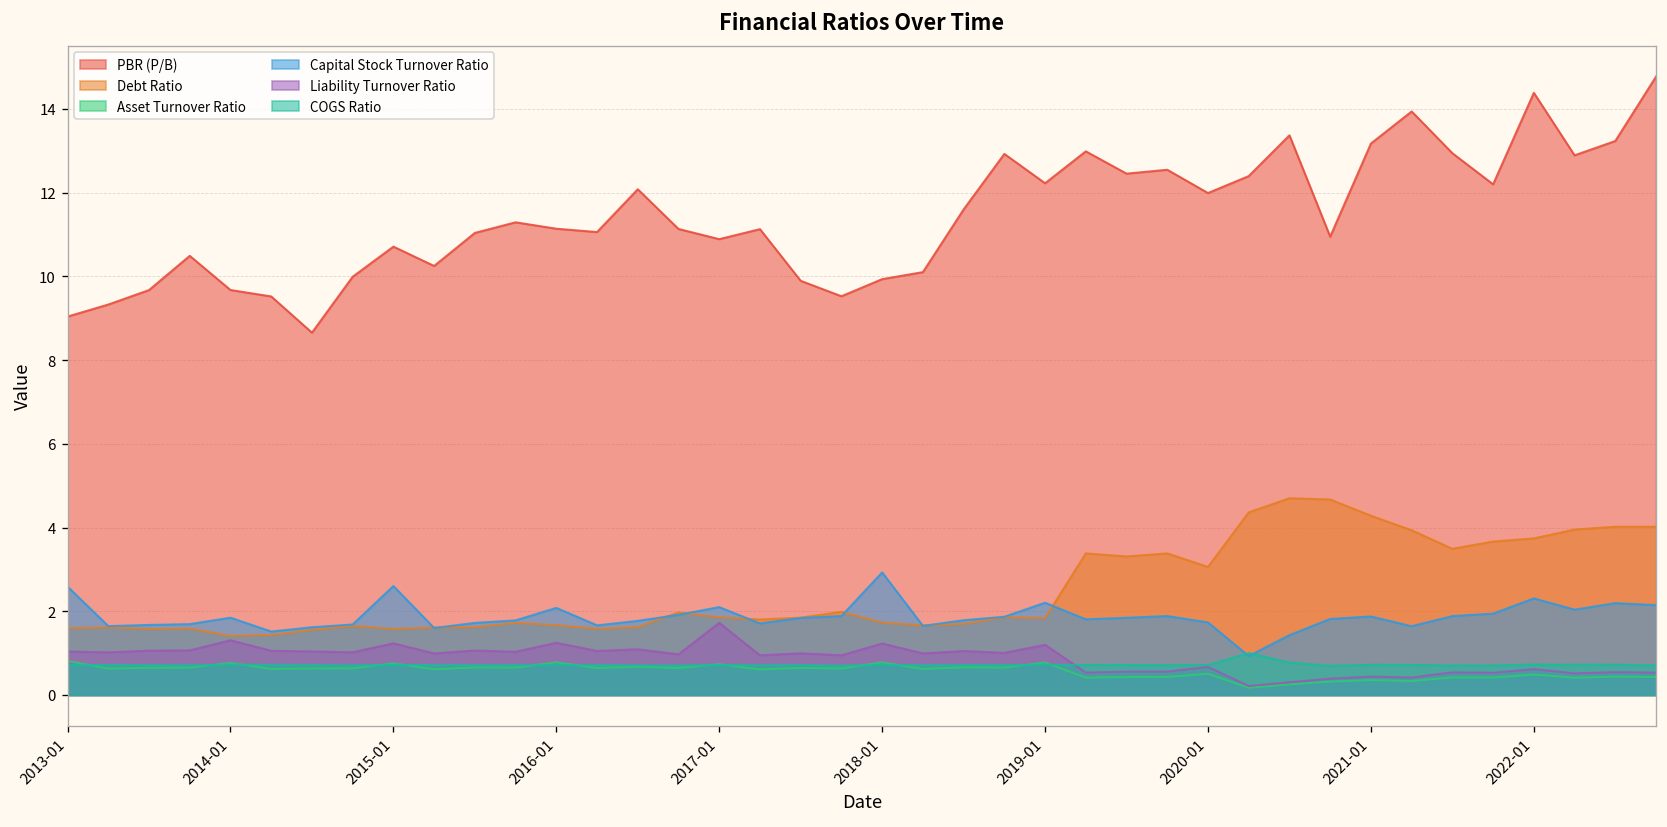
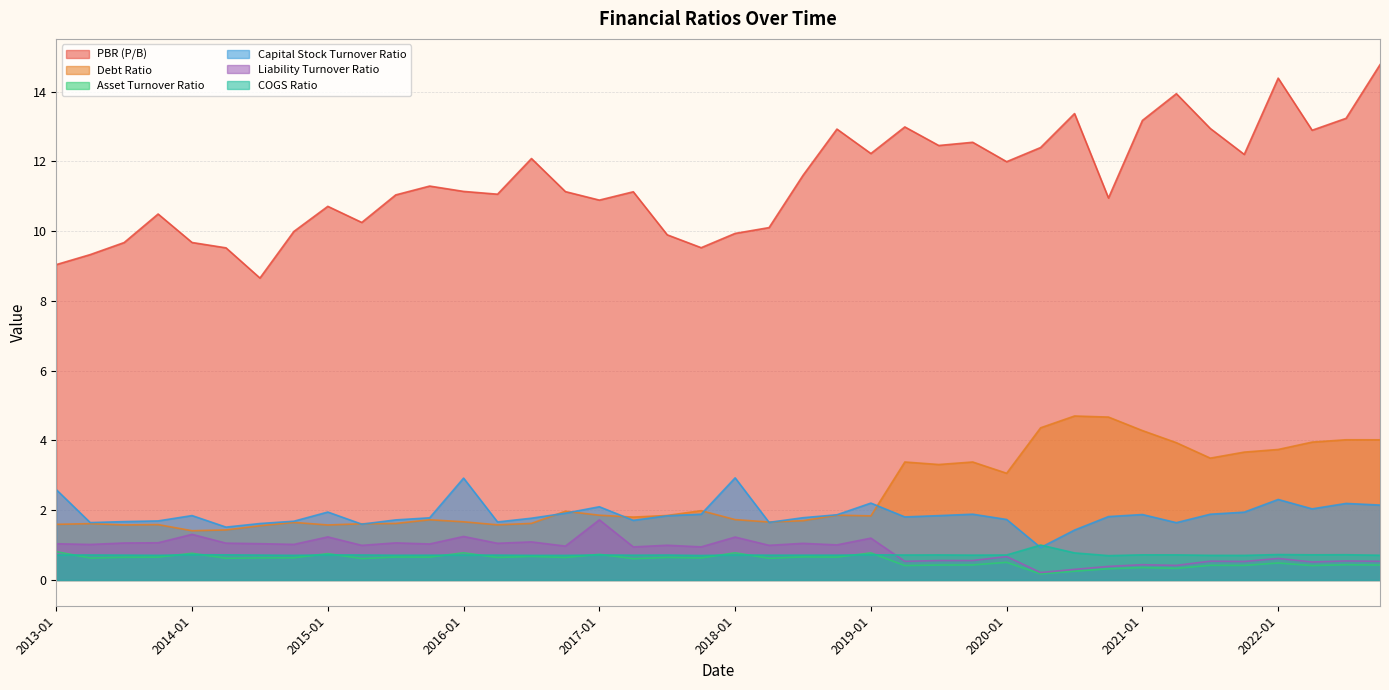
Capital Stock Turnover Ratio, 2015-01: 2.6 -> 1.9
Capital Stock Turnover Ratio, 2016-01: 2.1 -> 2.9
